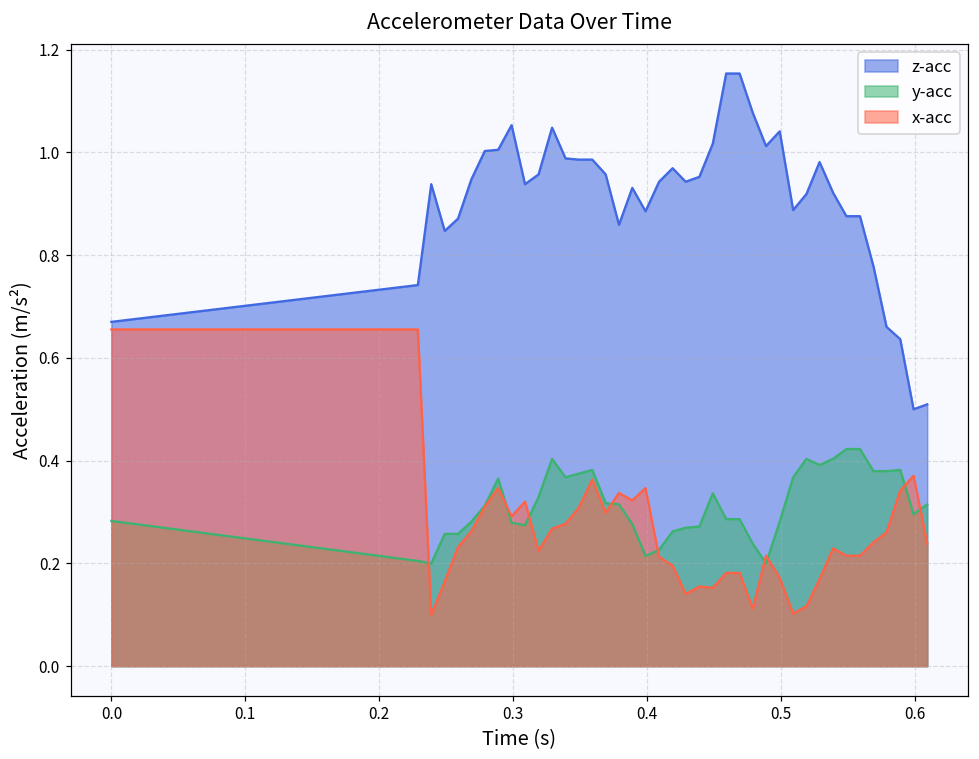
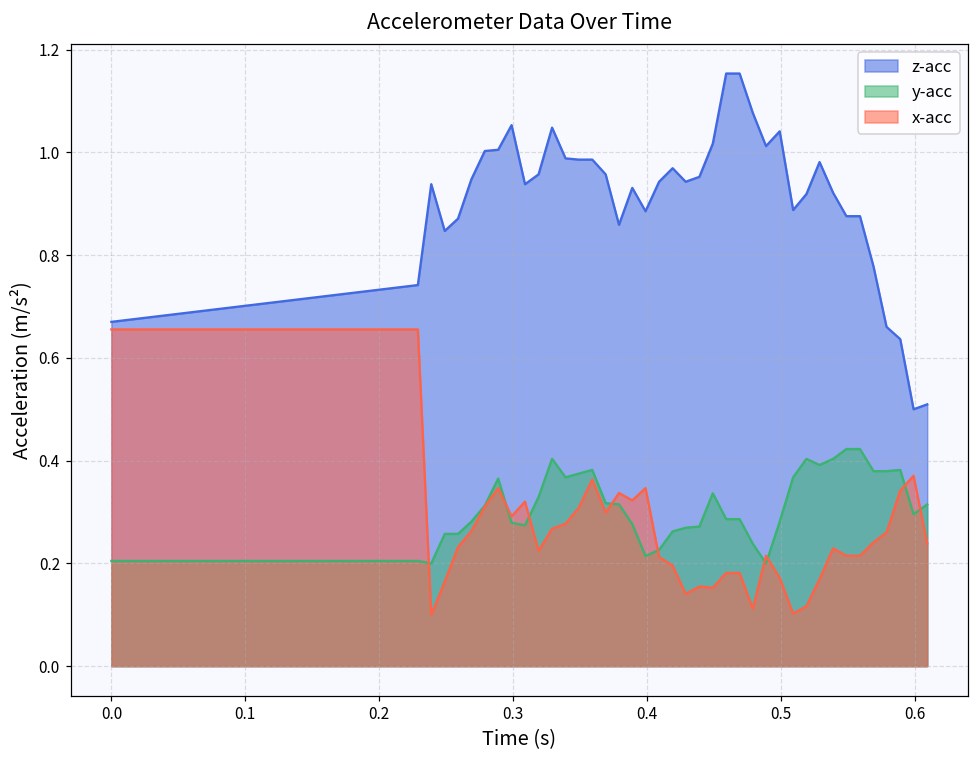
y-acc, 0.0: 0.28 -> 0.20
